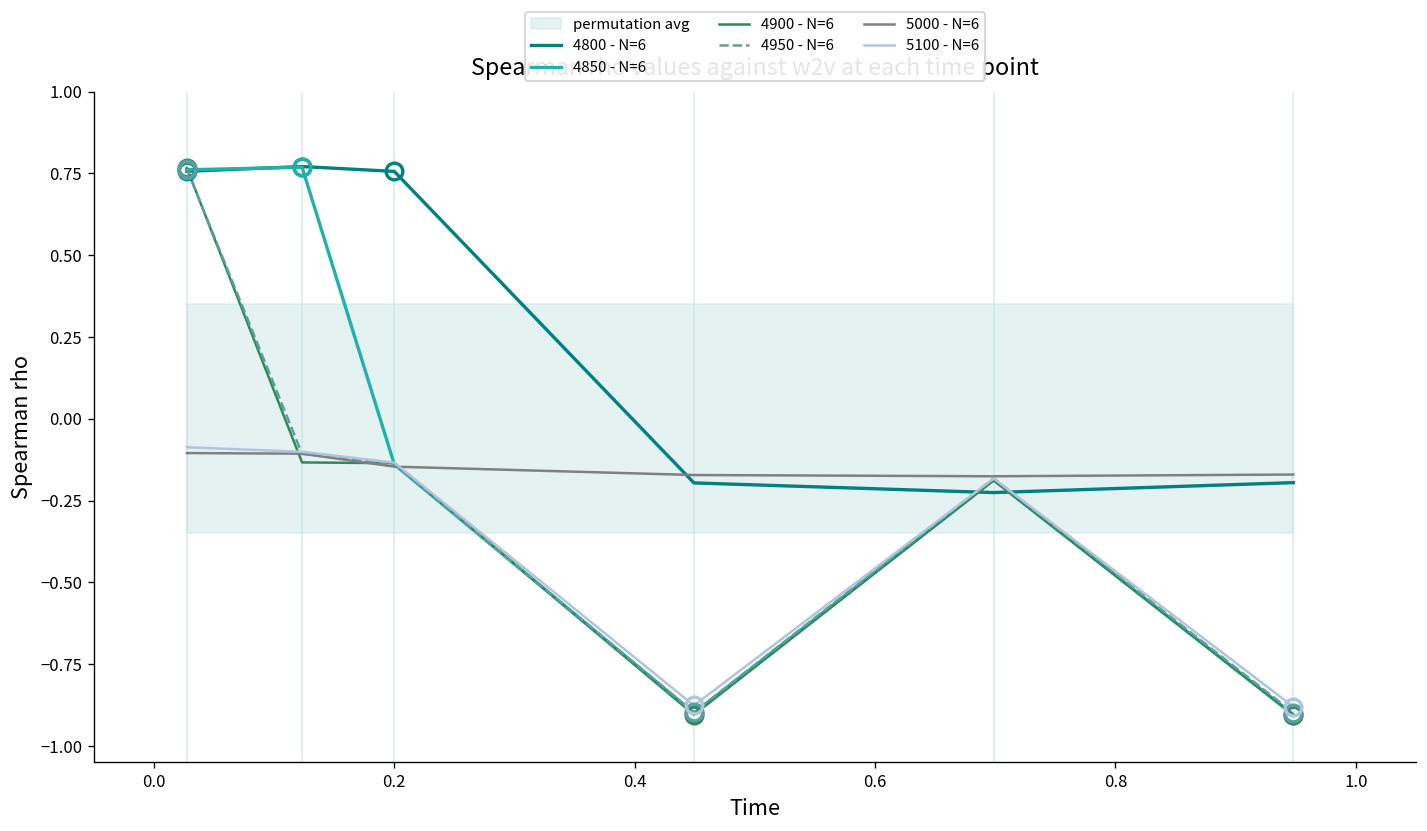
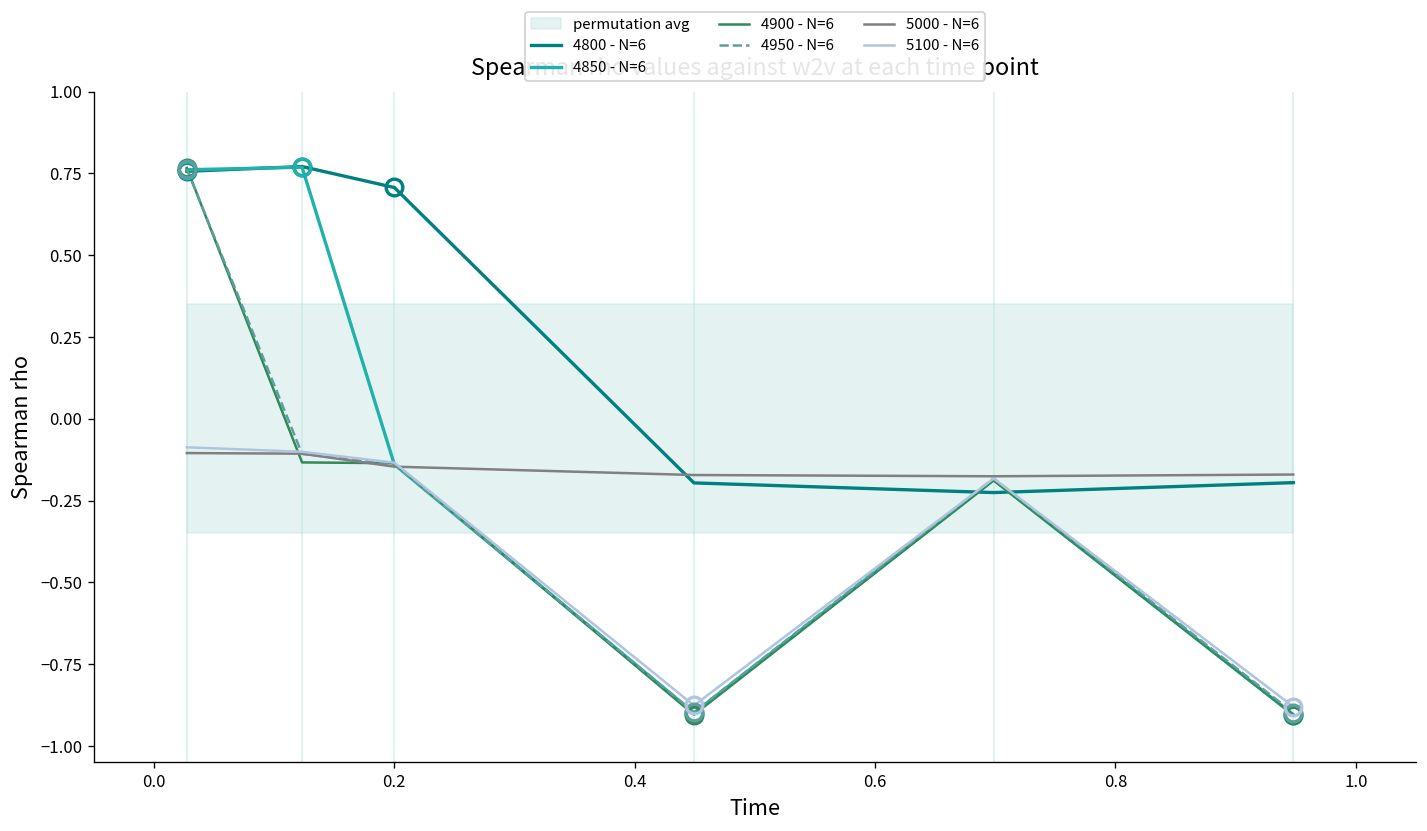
4800 - N=6, 0.2: 0.76 -> 0.71
